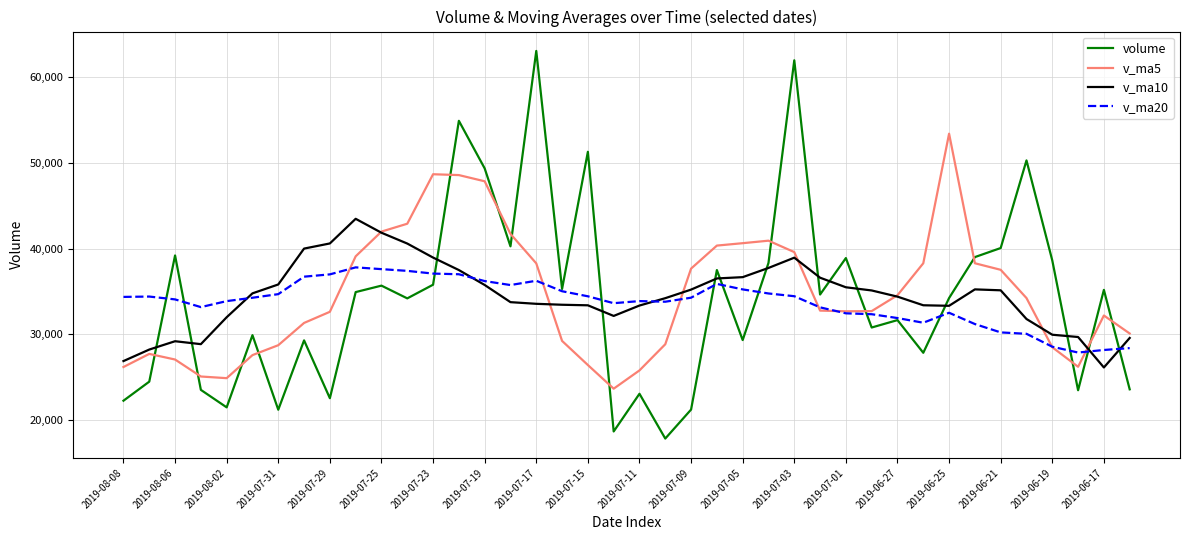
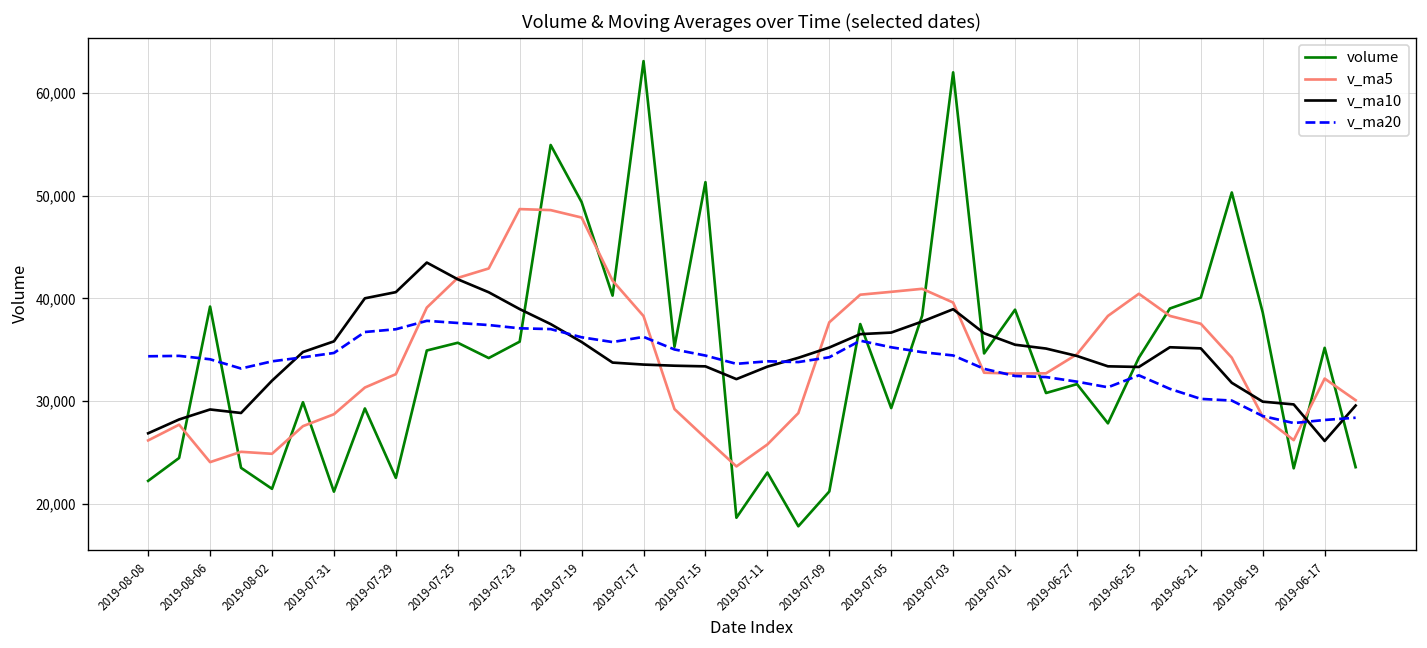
v_ma5, 2019-08-06: 27,000 -> 24,000
v_ma5, 2019-06-25: 53,000 -> 40,000
